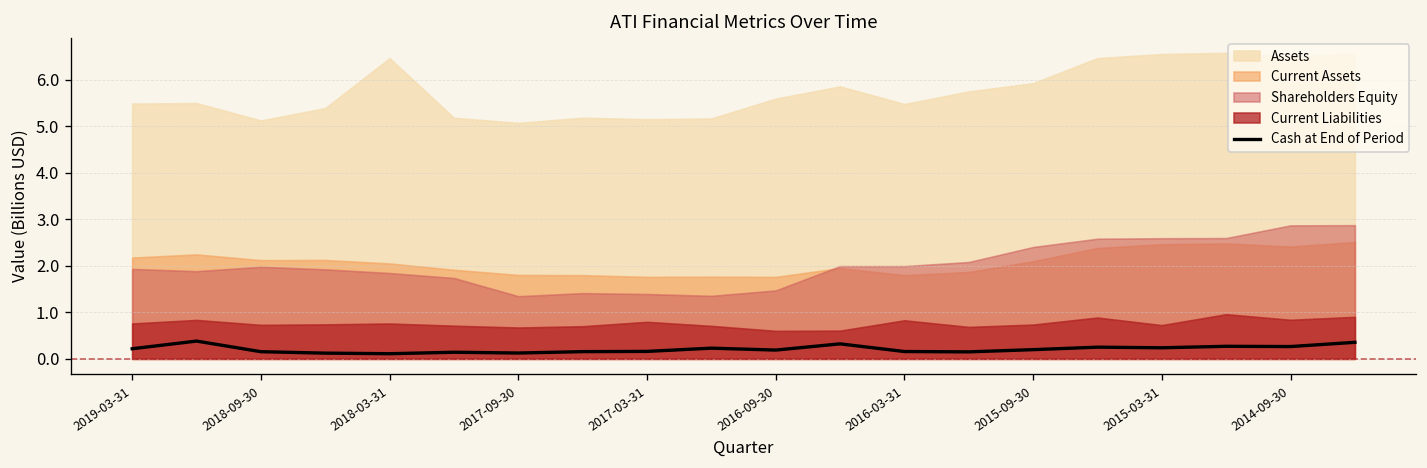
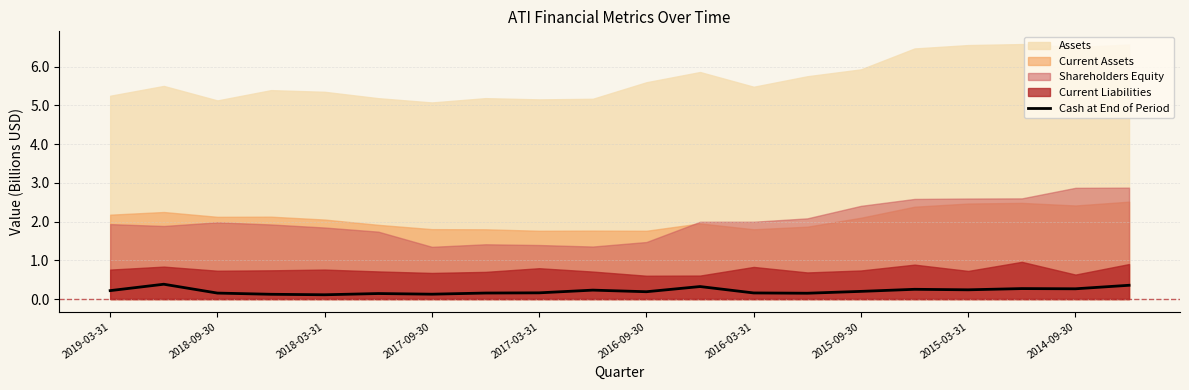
Assets, 2019-03-31: 5.5 -> 5.2
Assets, 2018-03-31: 6.5 -> 5.4
Current Liabilities, 2014-09-30: 0.8 -> 0.6
